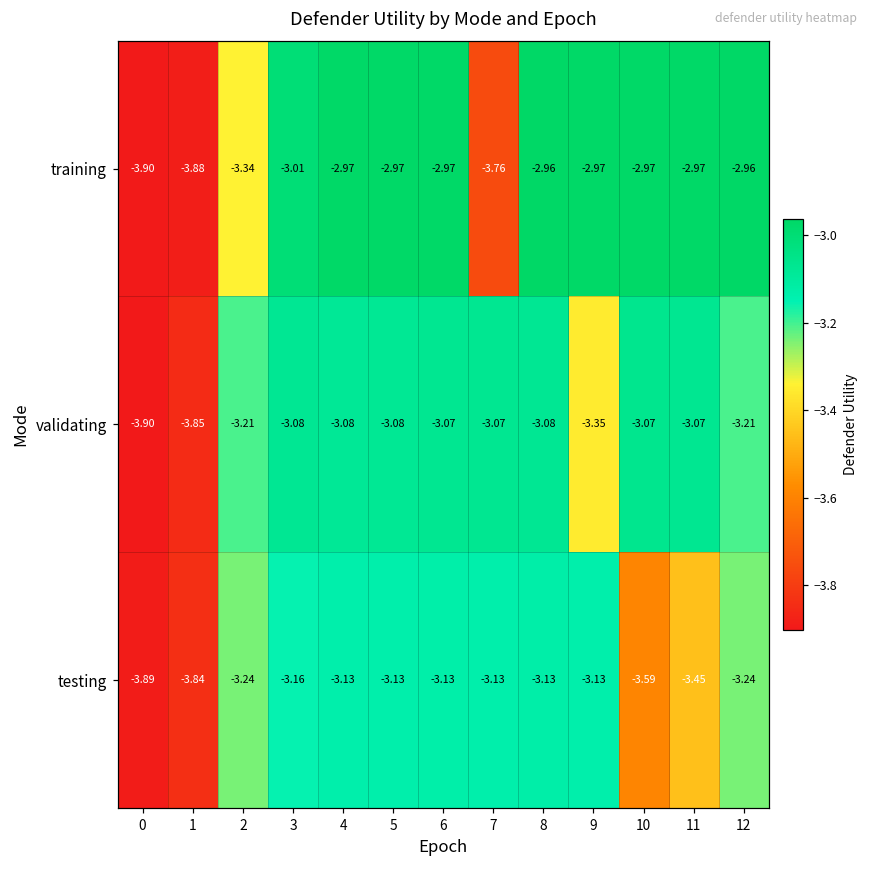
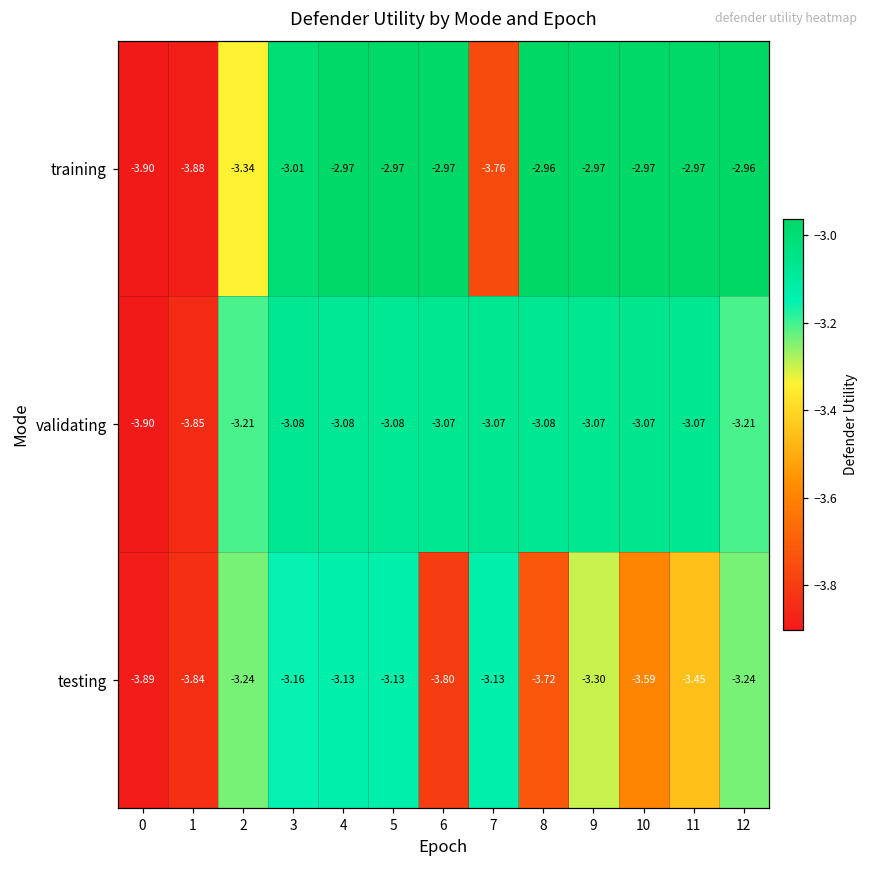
validating, 9: -3.35 -> -3.07
testing, 6: -3.13 -> -3.80
testing, 8: -3.13 -> -3.72
testing, 9: -3.13 -> -3.30
